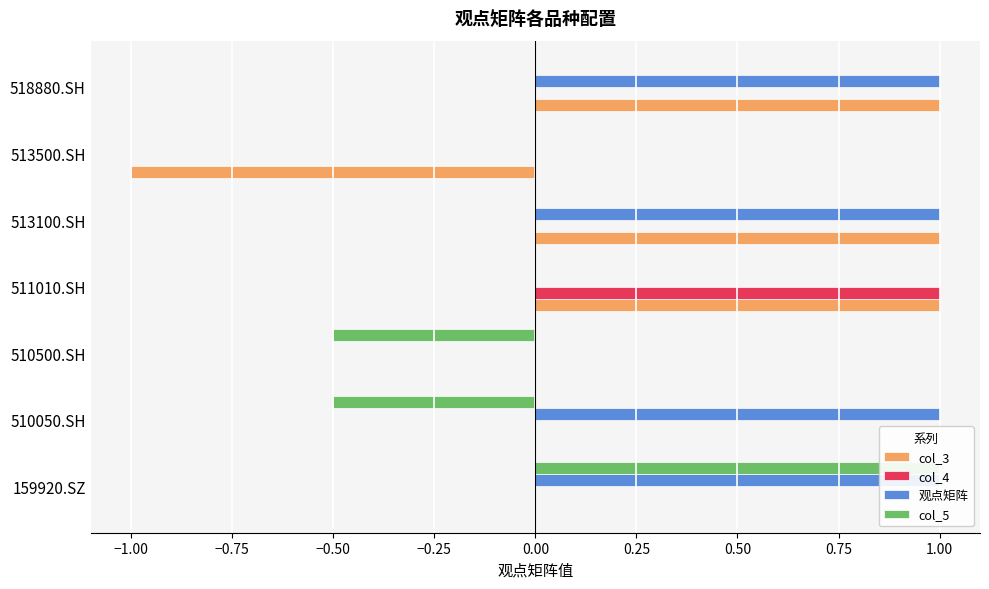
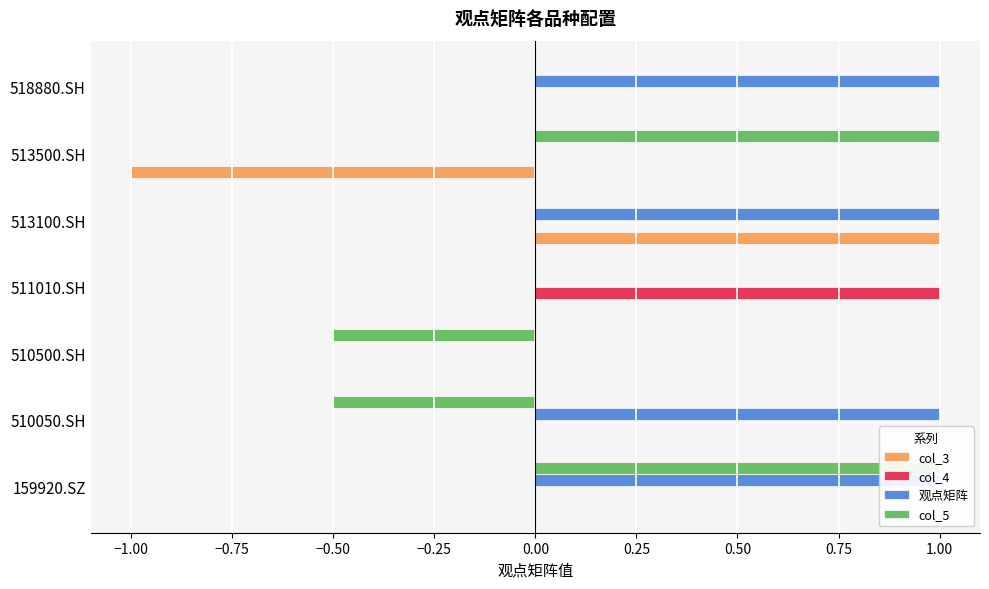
col_3, 518880.SH: 1 -> 0
col_5, 513500.SH: 0 -> 1
col_3, 511010.SH: 1 -> 0
